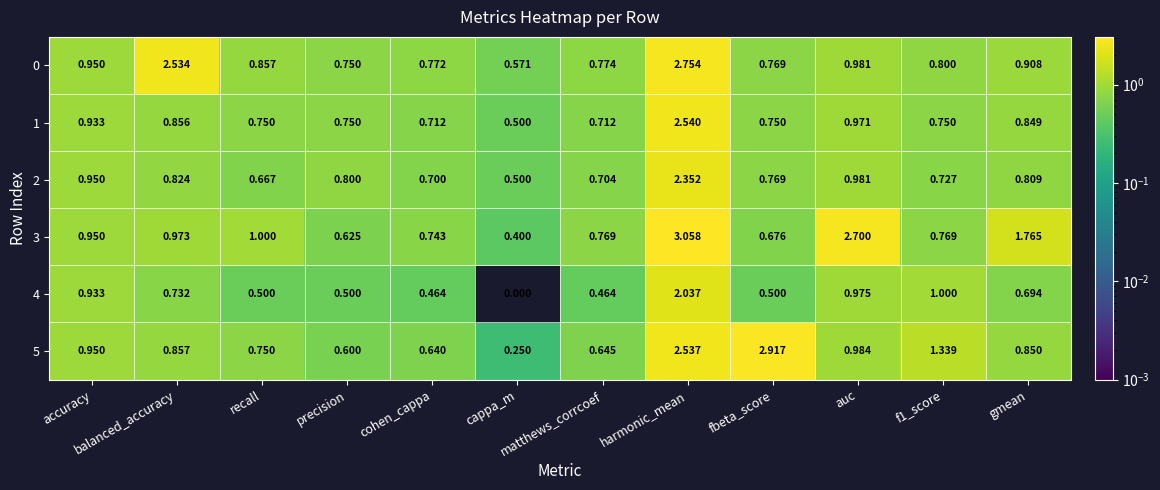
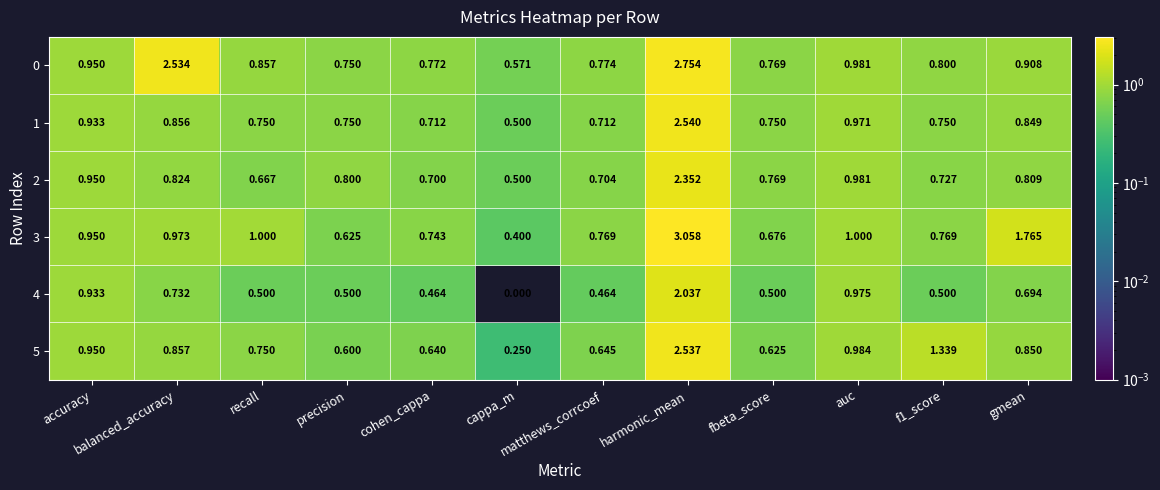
3, auc: 2.700 -> 1.000
4, f1_score: 1.000 -> 0.500
5, fbeta_score: 2.917 -> 0.625
